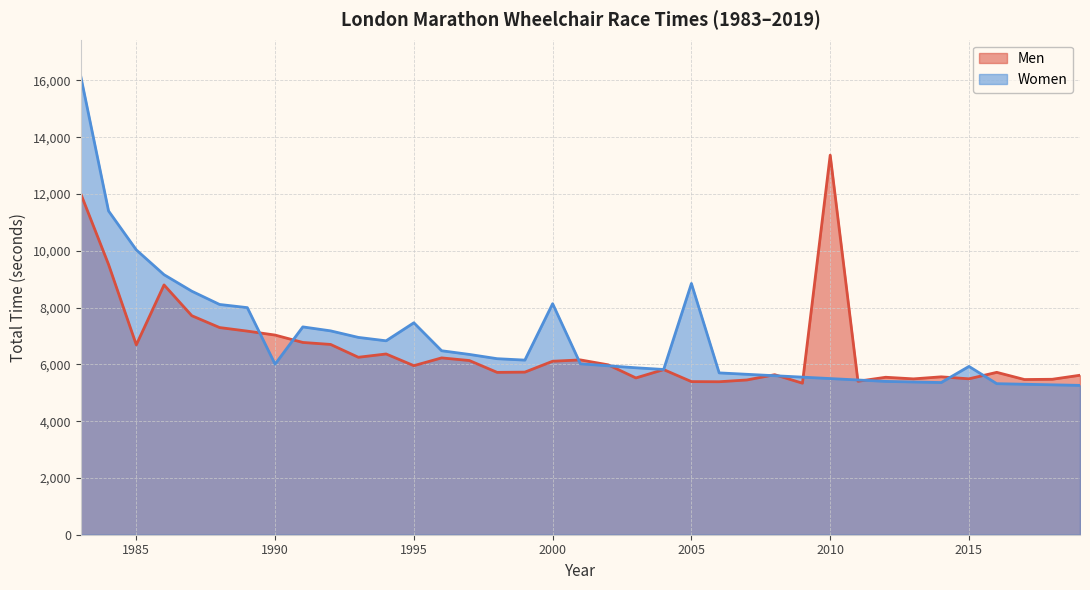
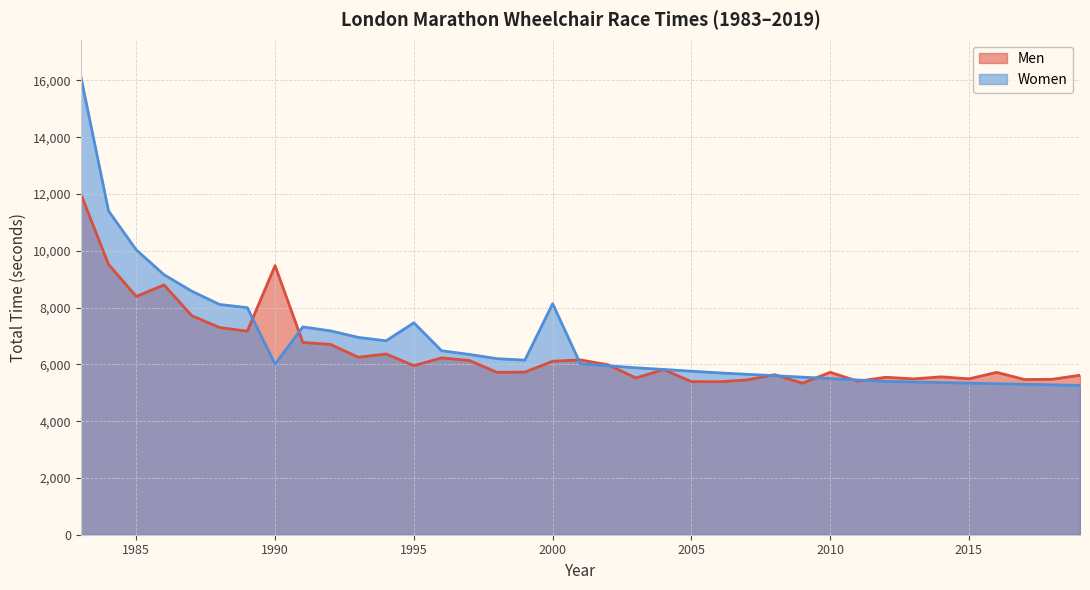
Men, 1985: 6,700 -> 8,400
Men, 1990: 7,000 -> 9,500
Women, 2005: 8,800 -> 5,800
Men, 2010: 13,400 -> 5,700
Women, 2015: 5,900 -> 5,300
